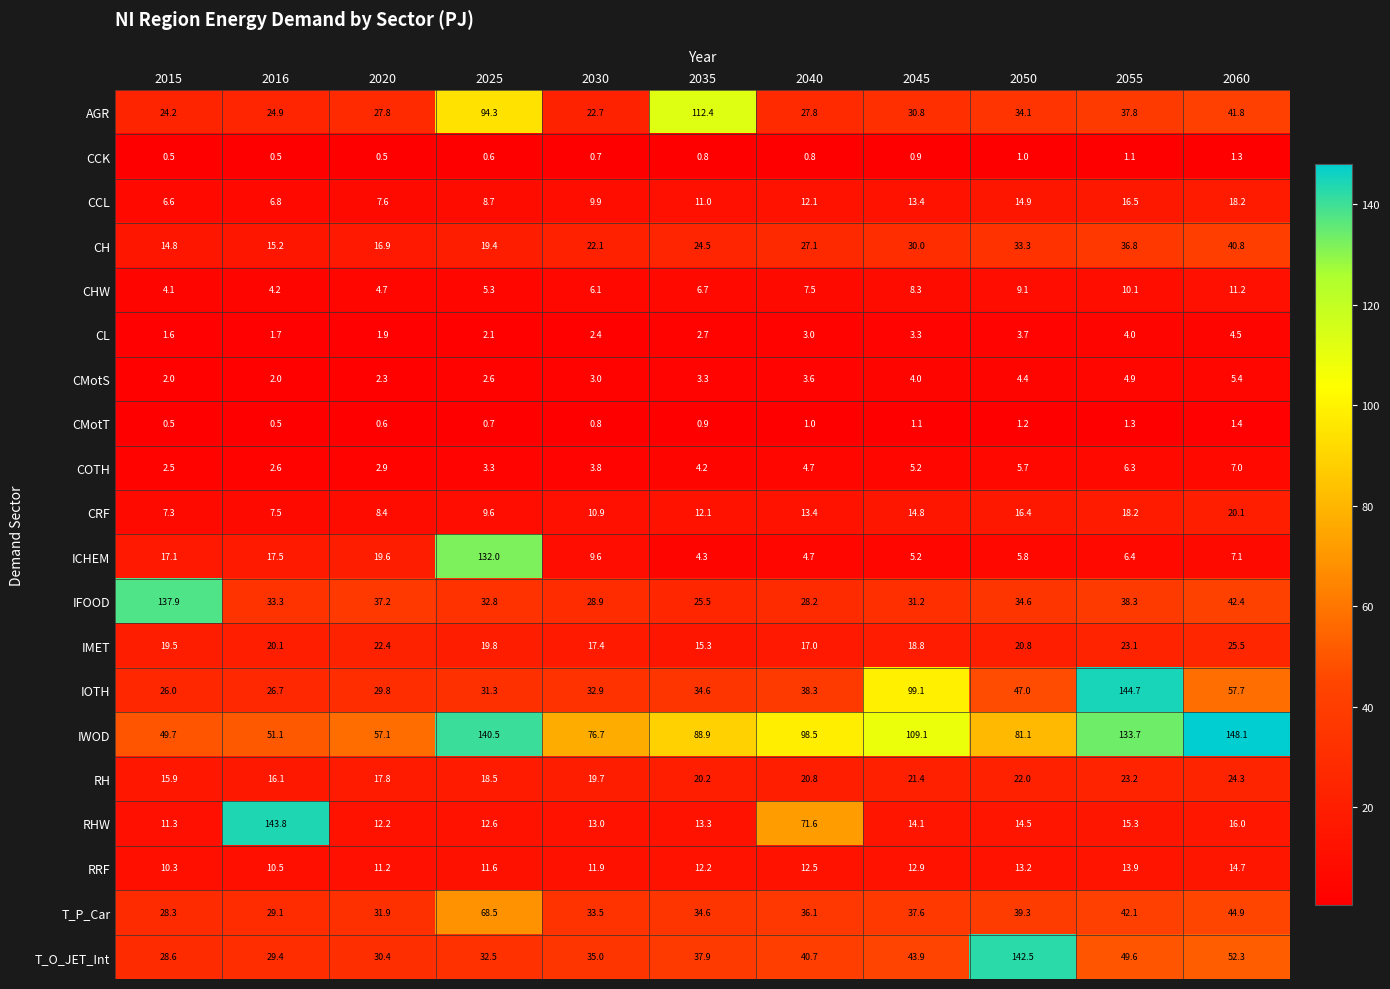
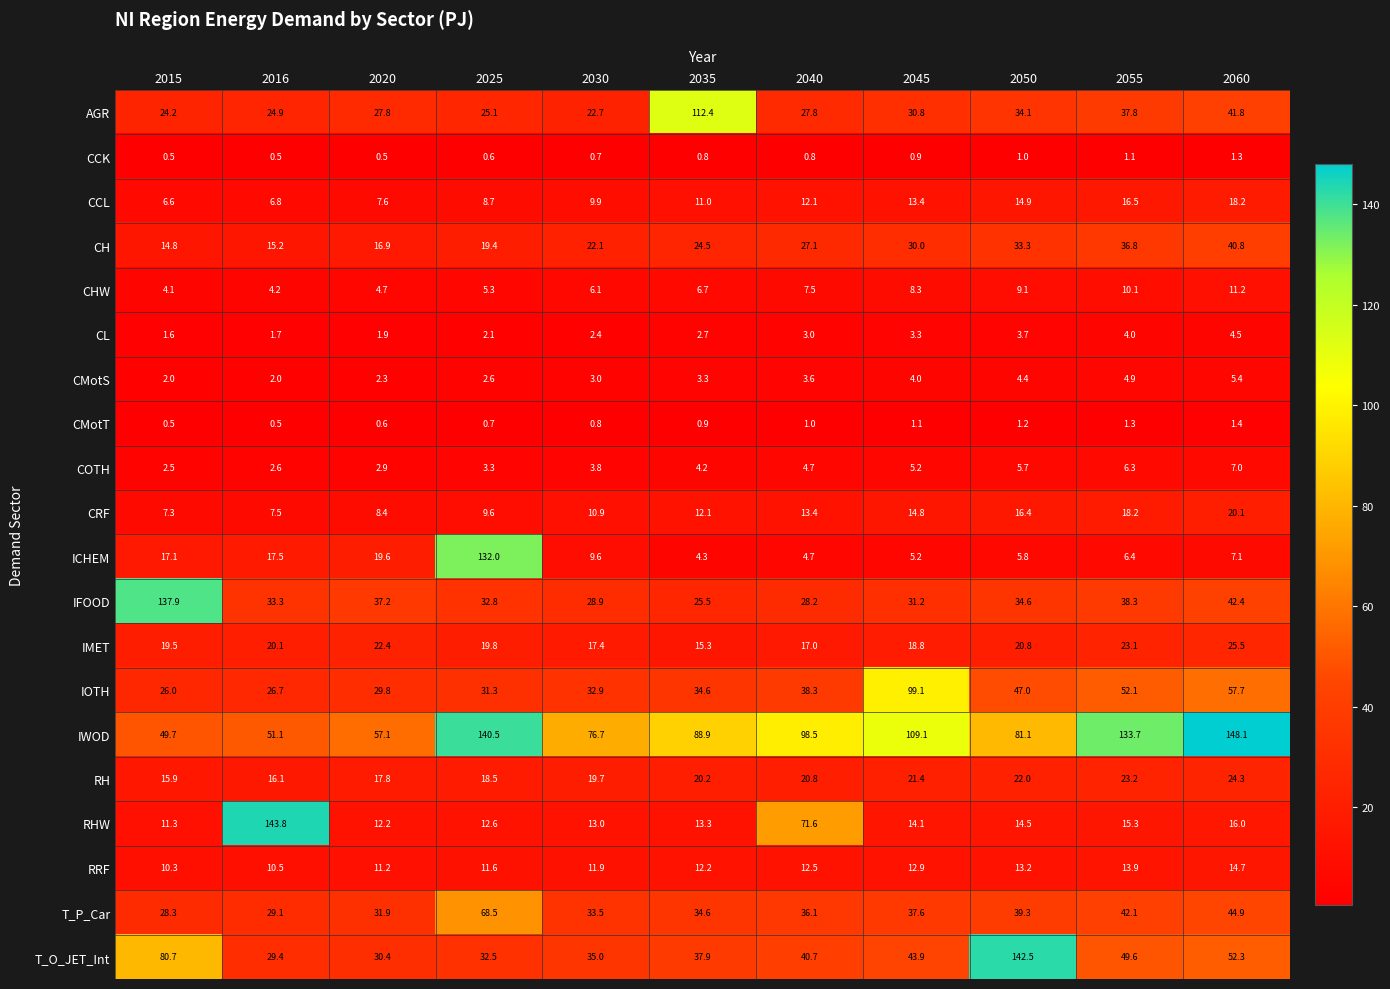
AGR, 2025: 94.3 -> 25.1
IOTH, 2055: 144.7 -> 52.1
T_O_JET_Int, 2015: 28.6 -> 80.7
